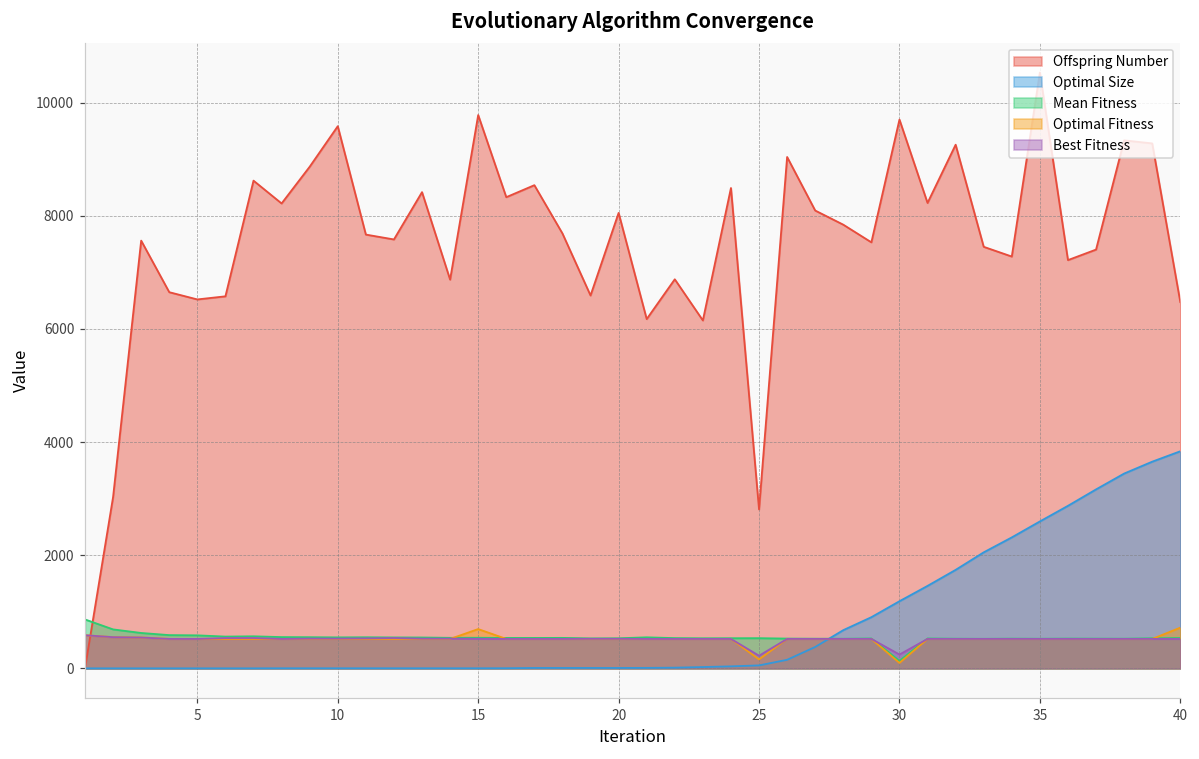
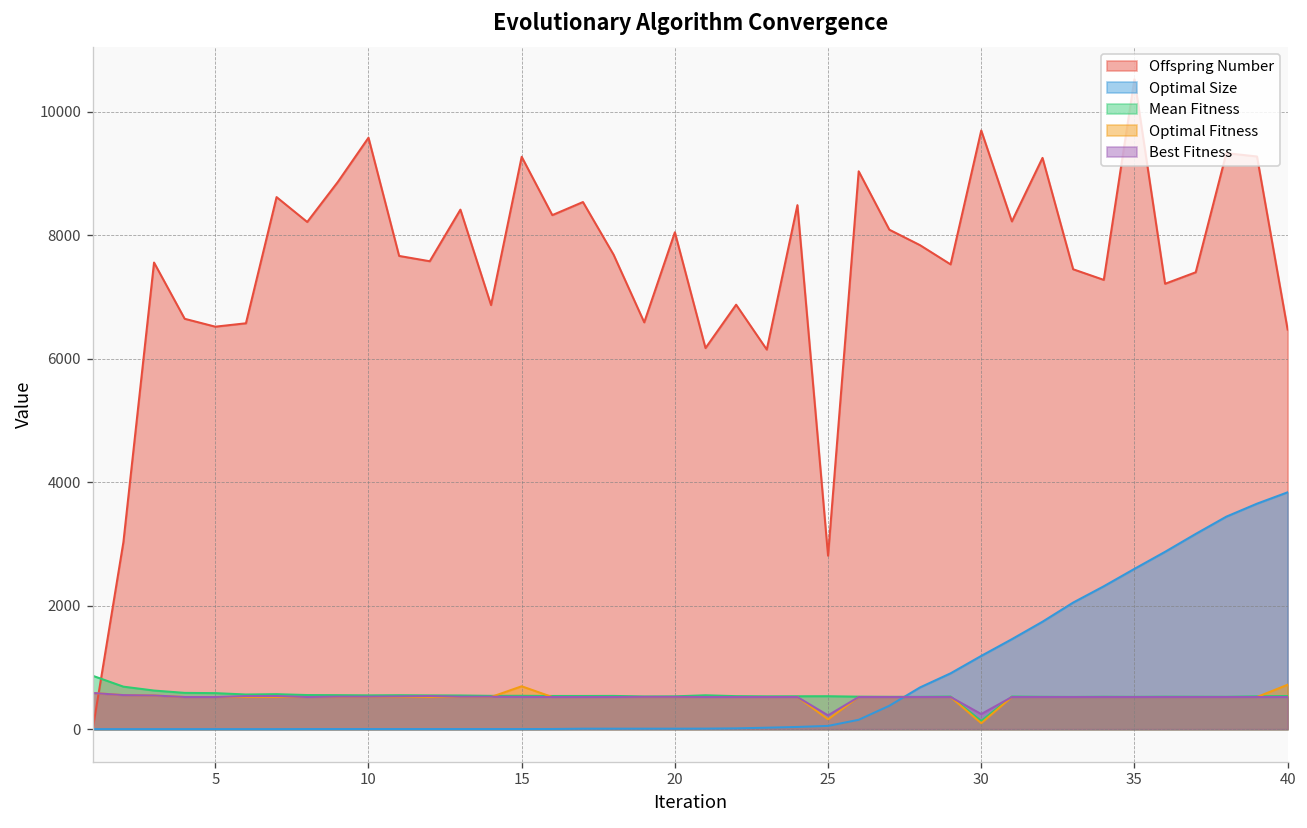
Offspring Number, 15: 9800 -> 9300
